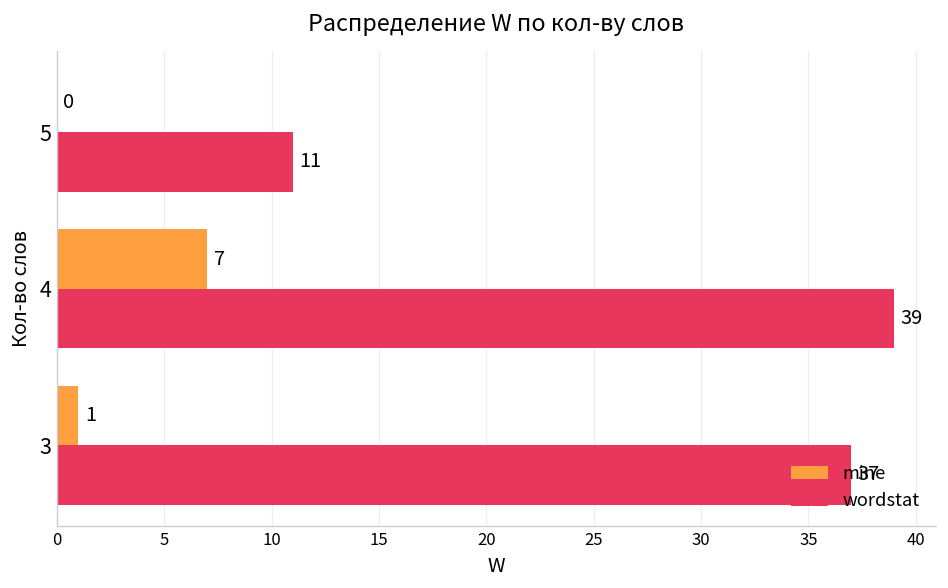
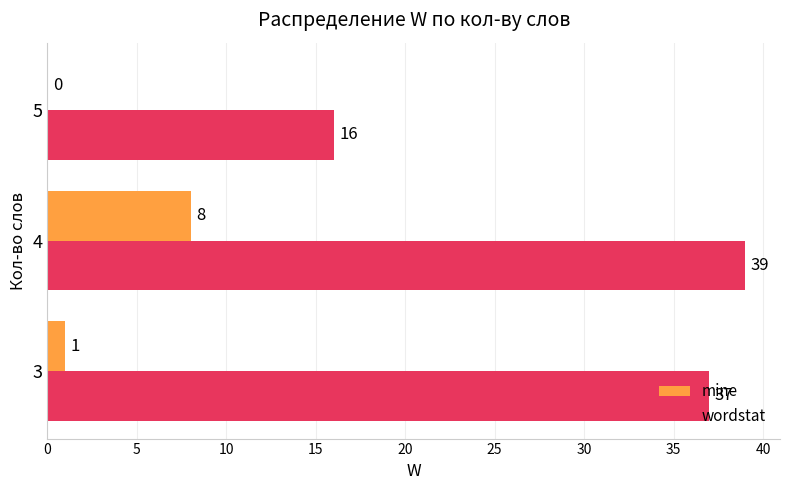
wordstat, 5: 11 -> 16
mine, 4: 7 -> 8
